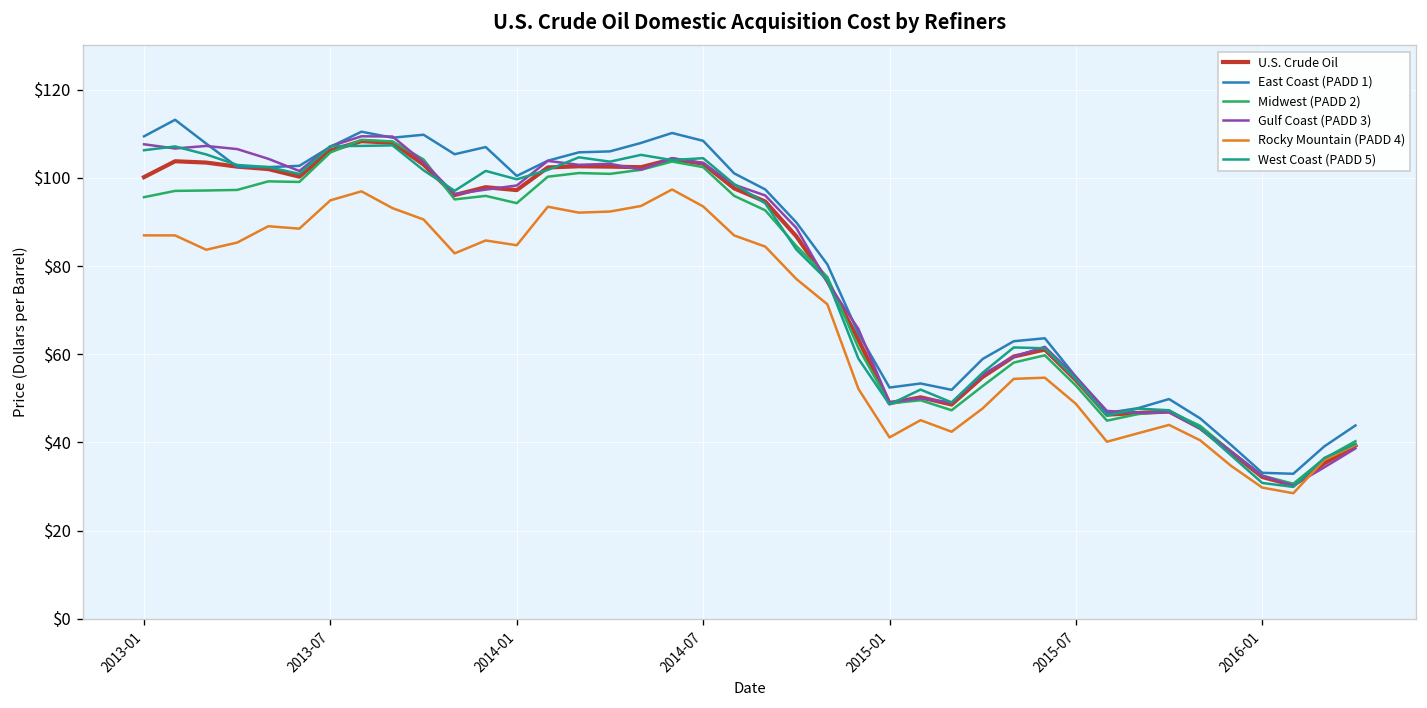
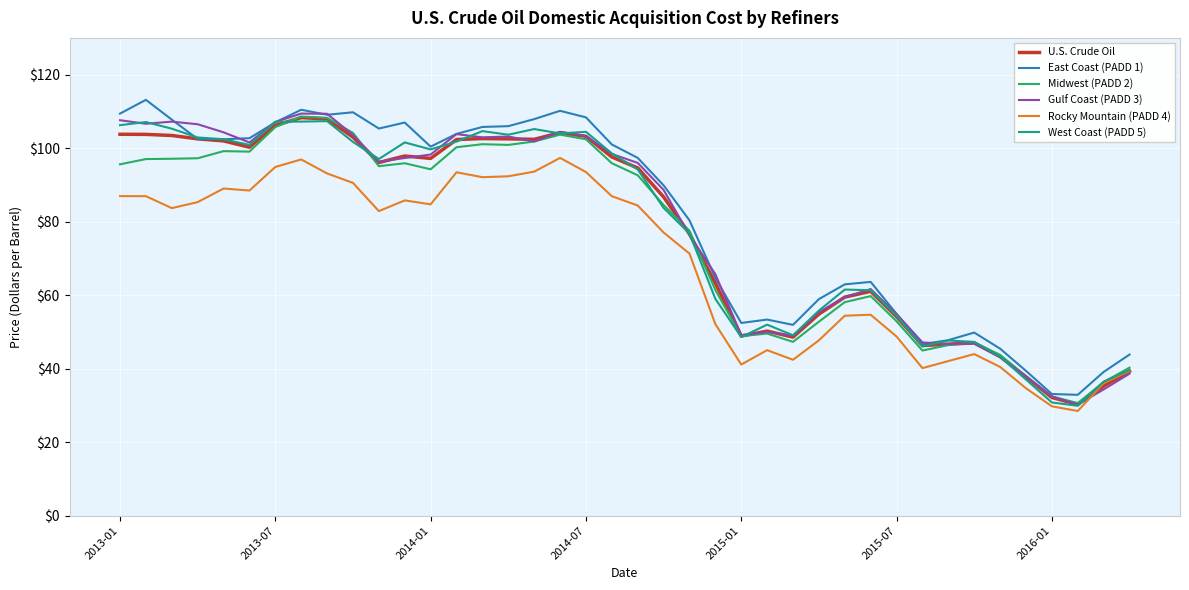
U.S. Crude Oil, 2013-01: $100 -> $104
